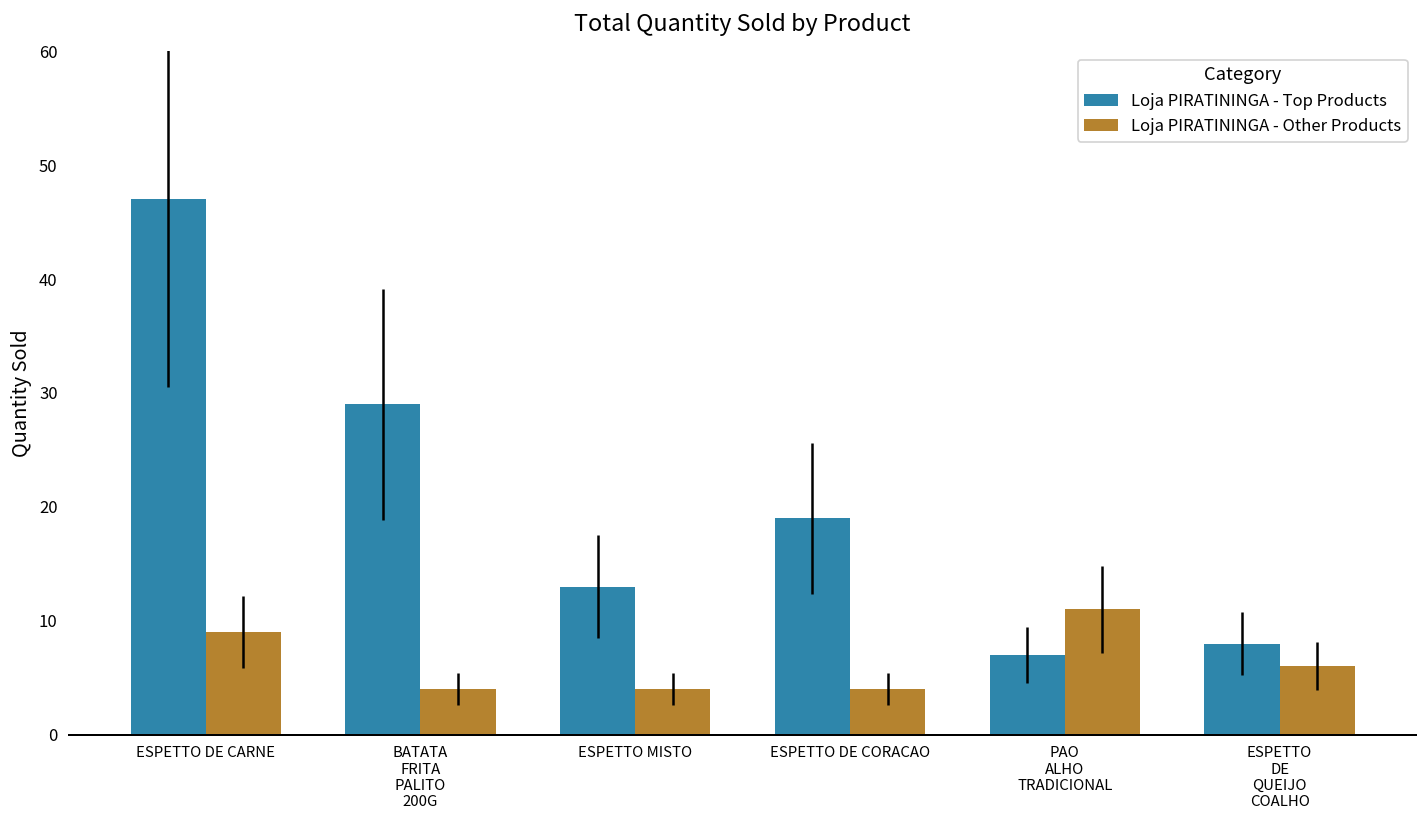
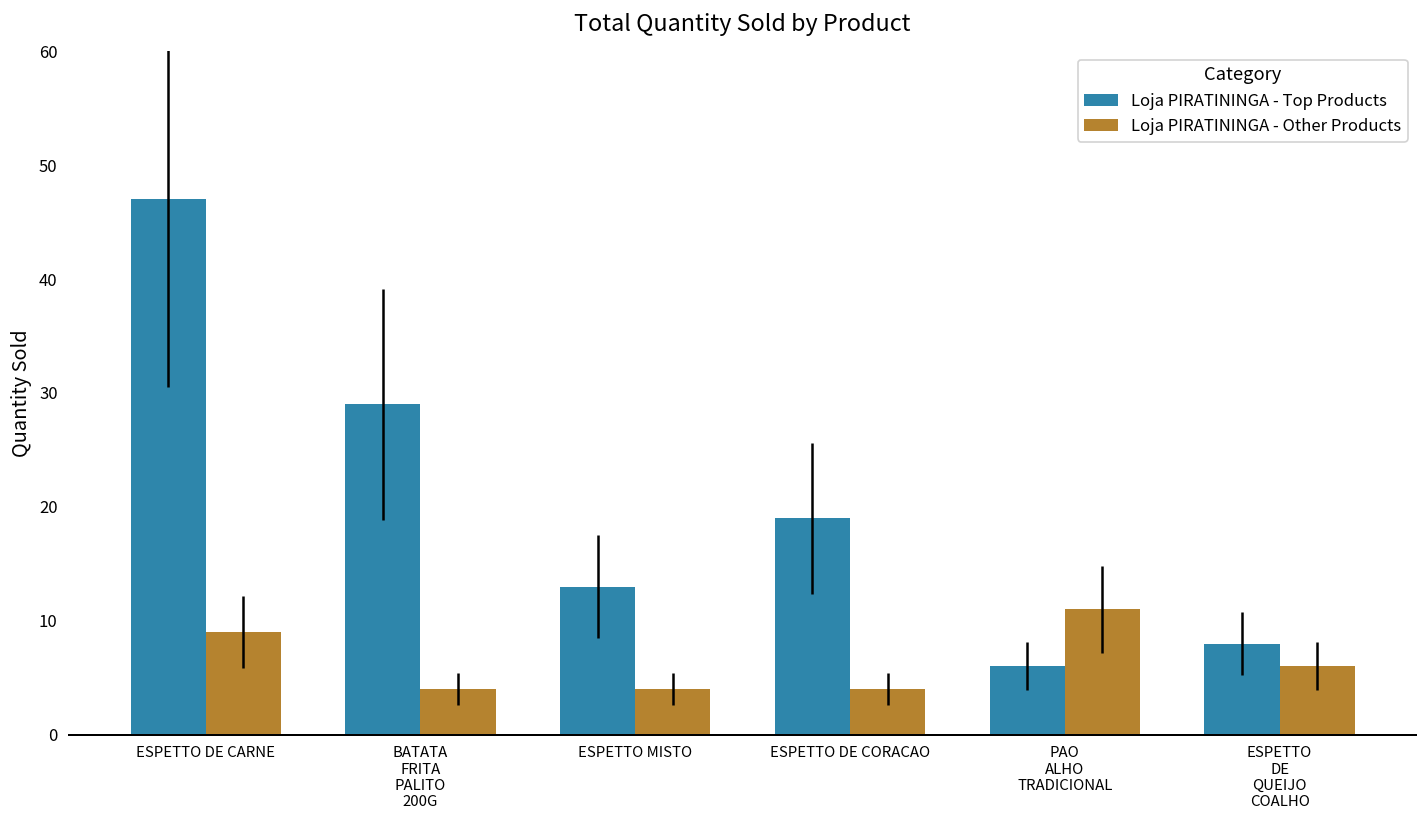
Loja PIRATININGA - Top Products, PAO ALHO TRADICIONAL: 7 -> 6
